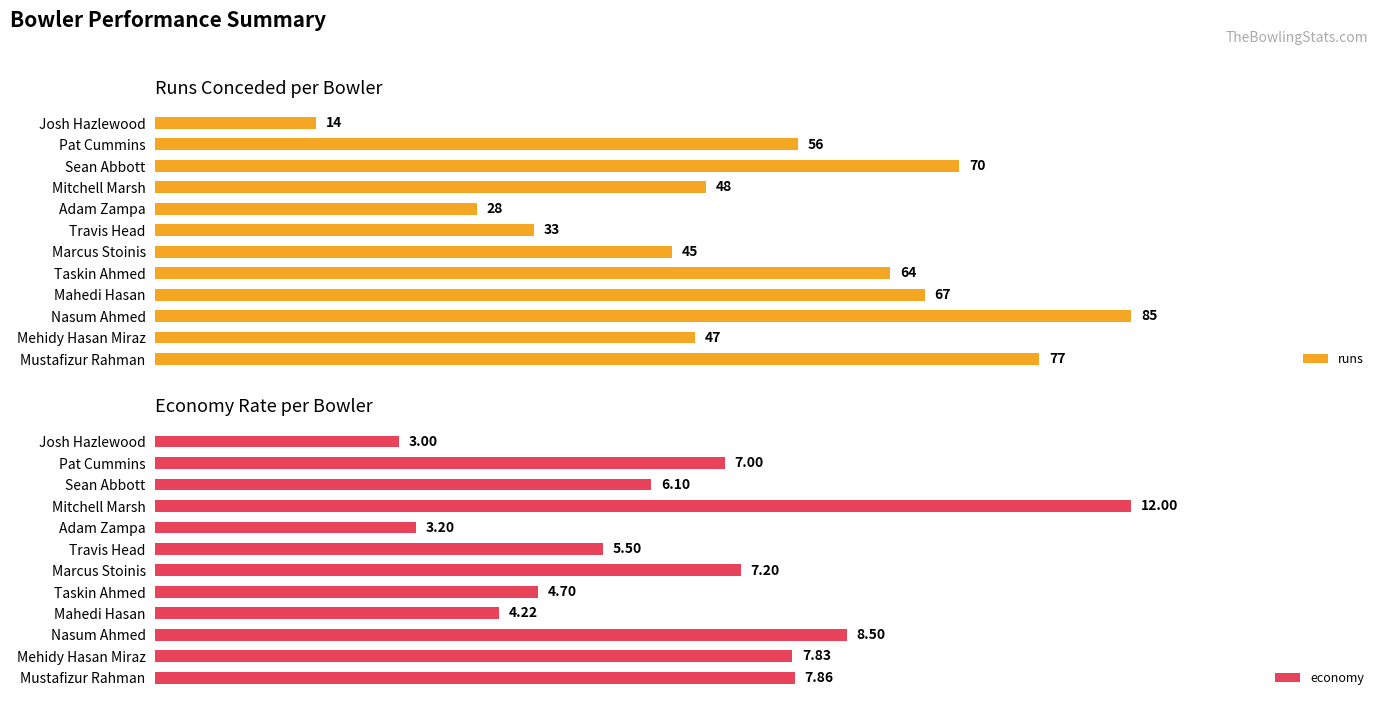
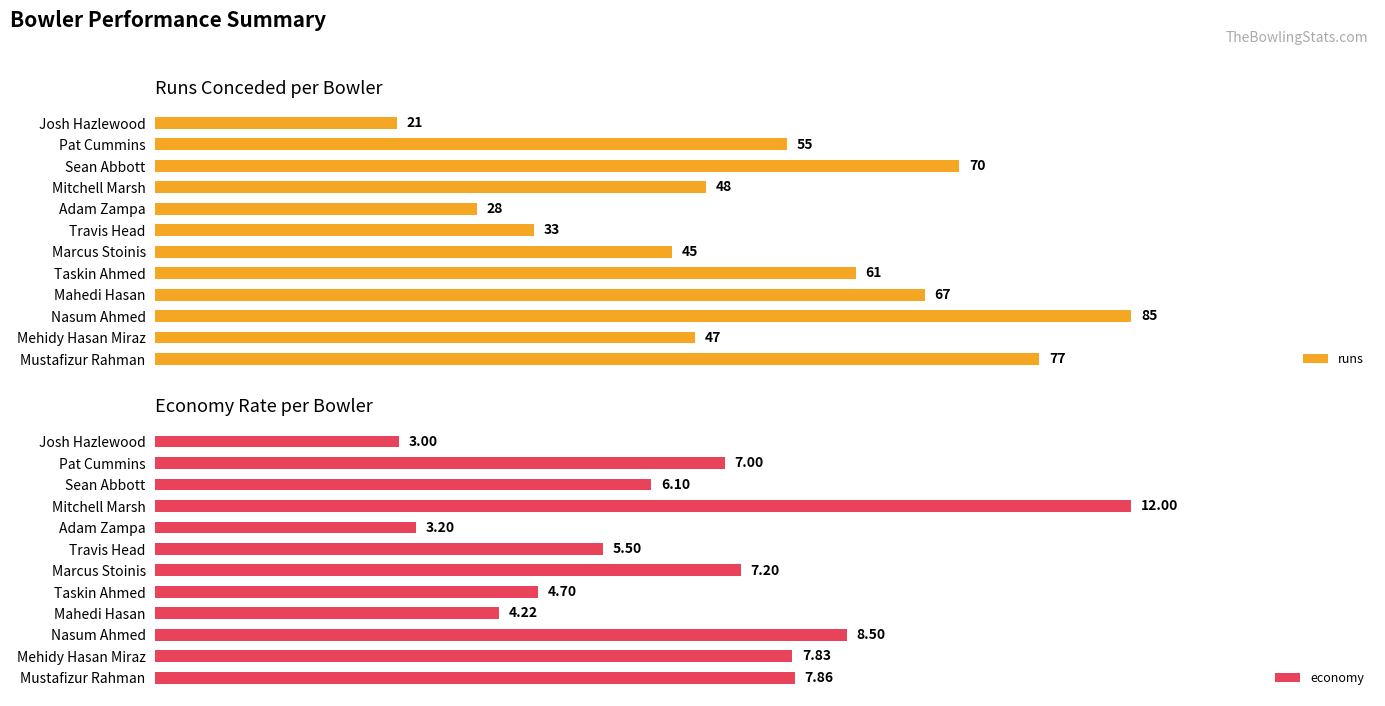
Runs Conceded per Bowler, Josh Hazlewood: 14 -> 21
Runs Conceded per Bowler, Pat Cummins: 56 -> 55
Runs Conceded per Bowler, Taskin Ahmed: 64 -> 61
